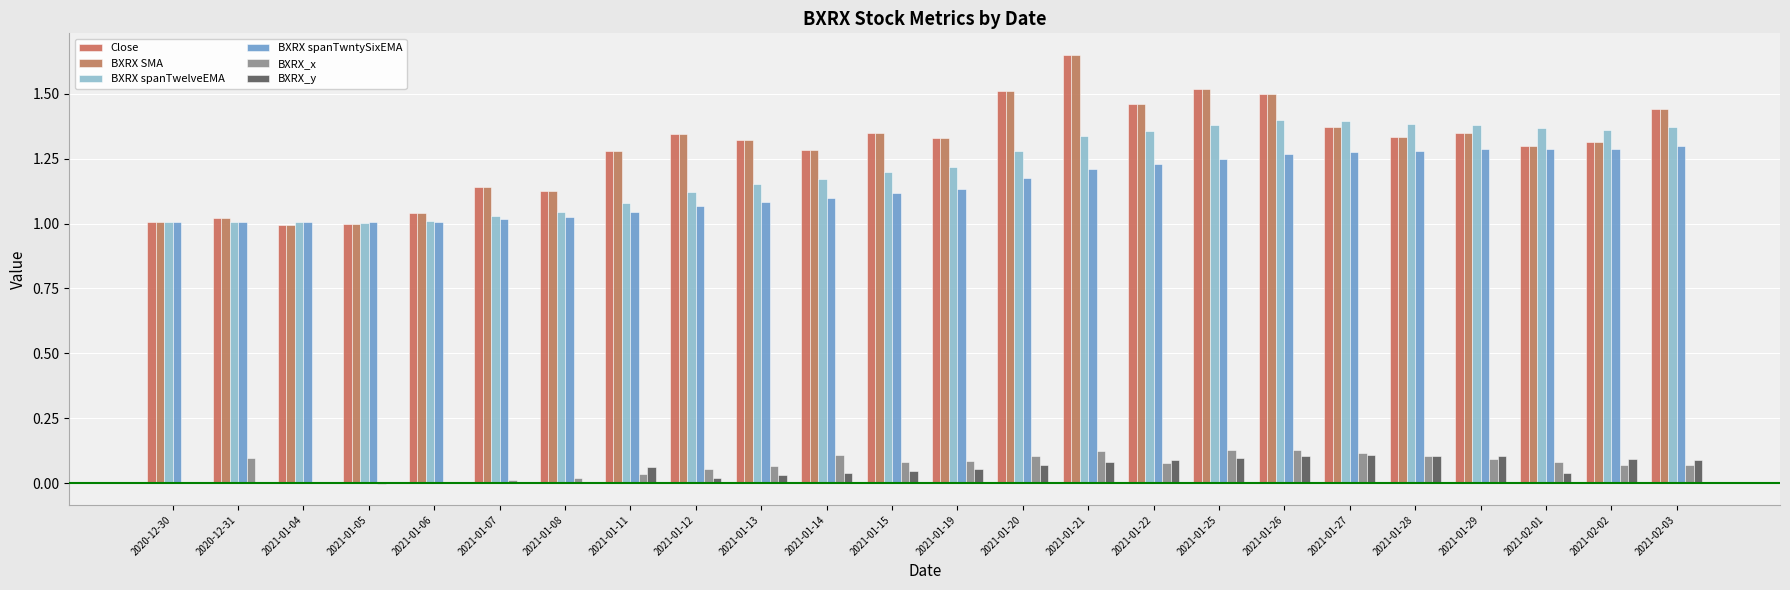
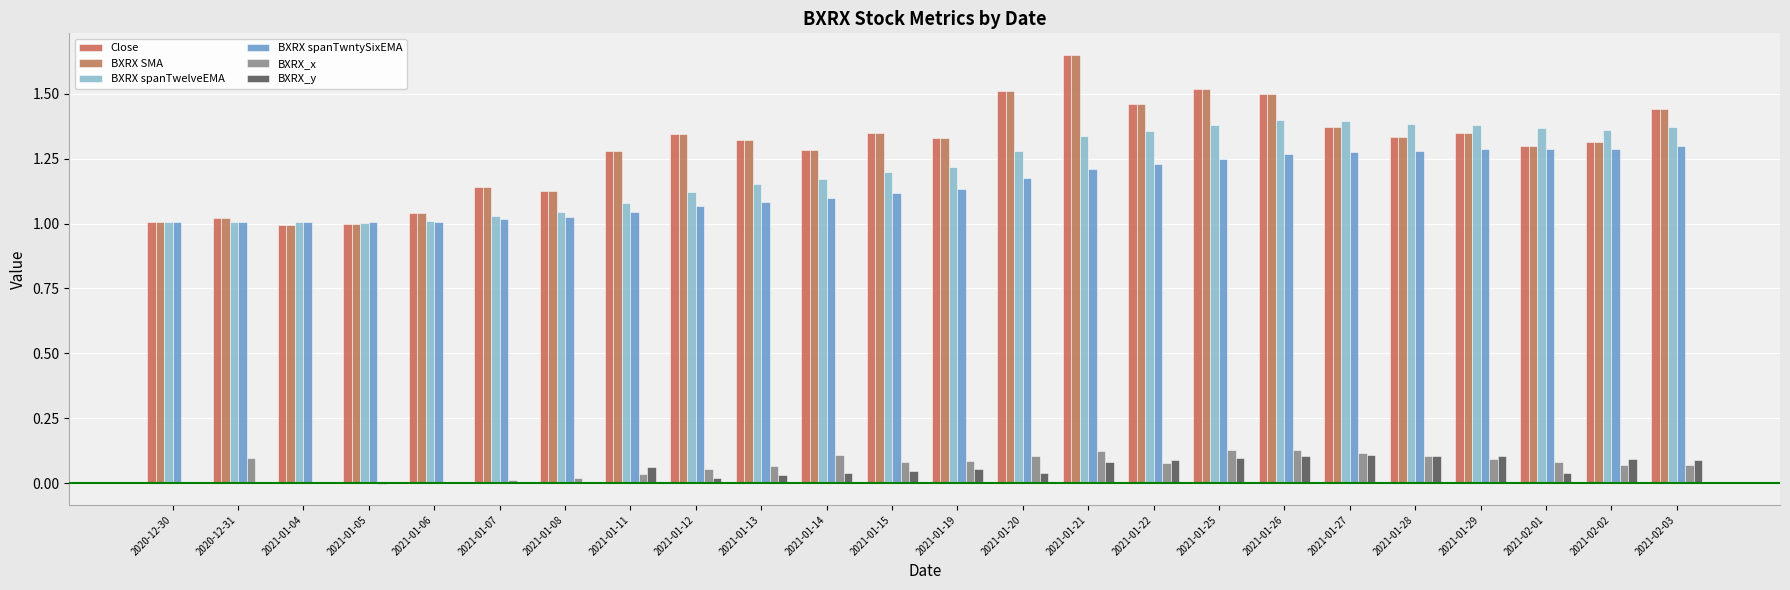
BXRX_y, 2021-01-20: 0.07 -> 0.04
